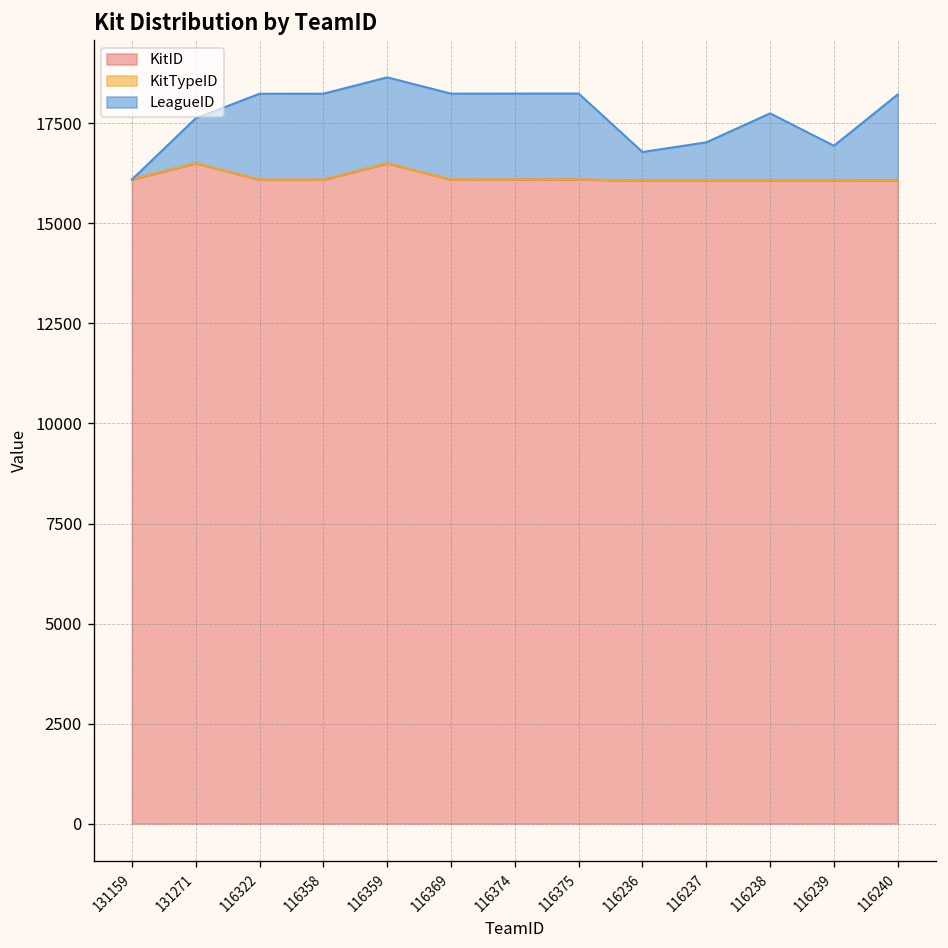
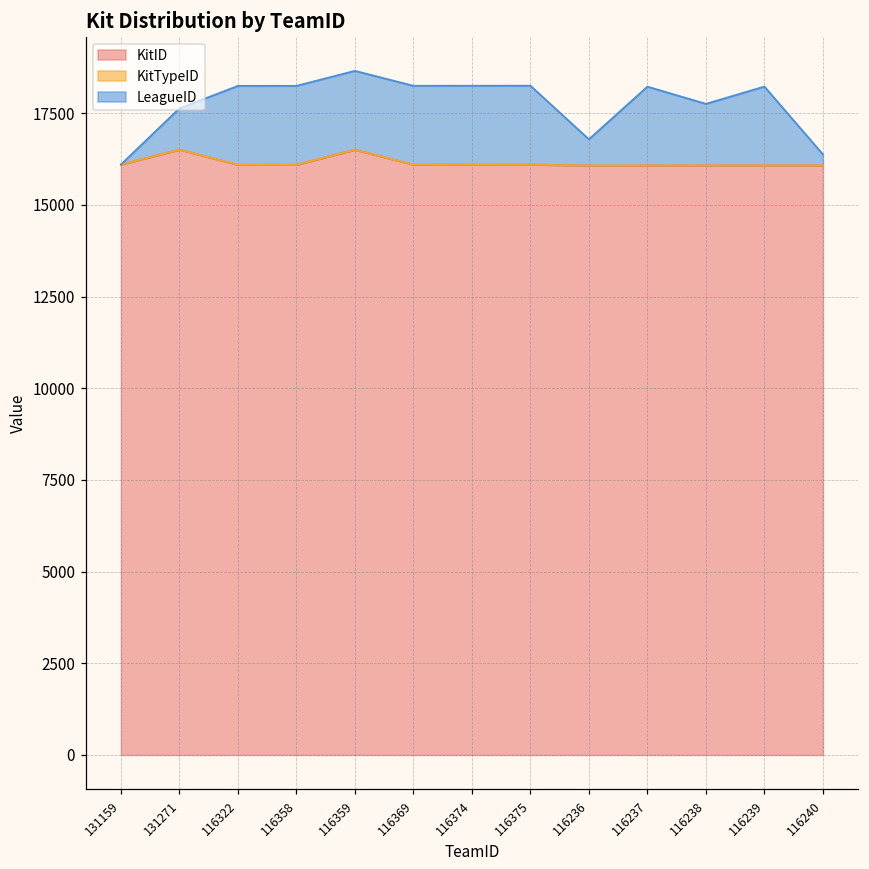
LeagueID, 116237: 1000 -> 2200
LeagueID, 116239: 900 -> 2200
LeagueID, 116240: 2200 -> 300
